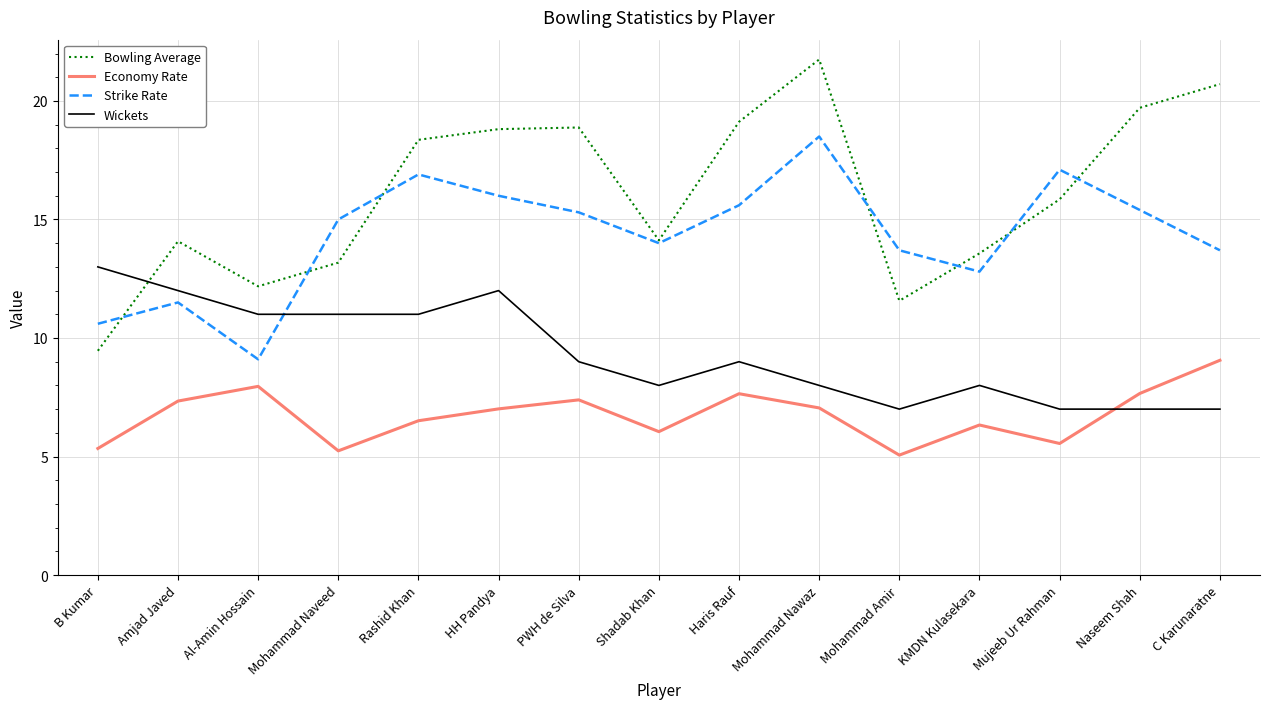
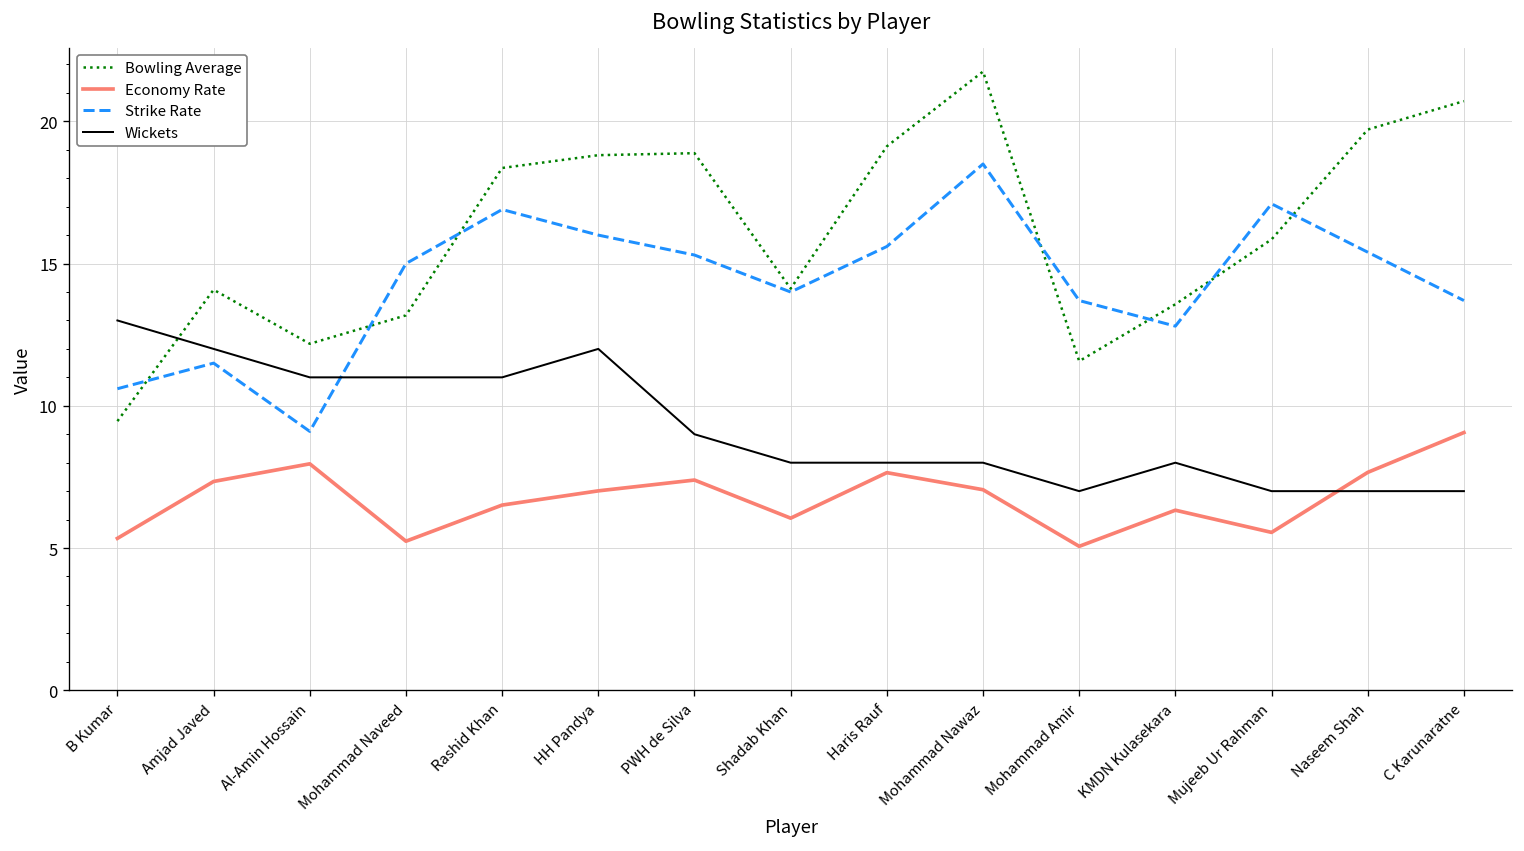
Wickets, Haris Rauf: 9 -> 8
